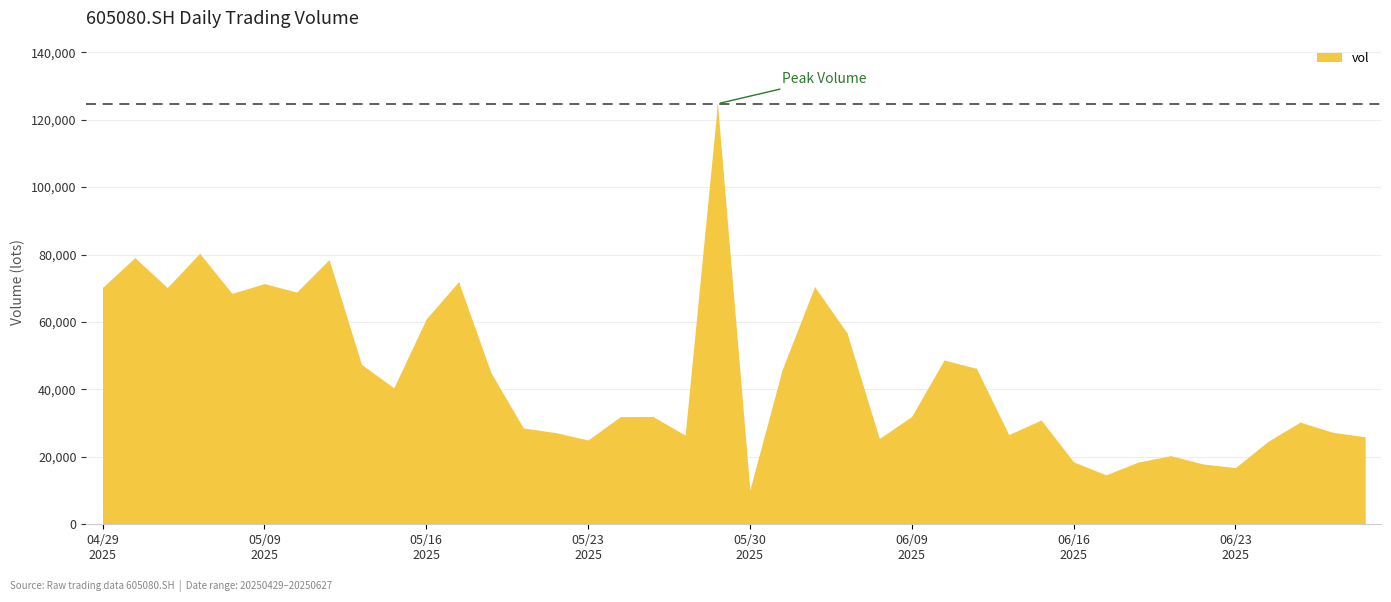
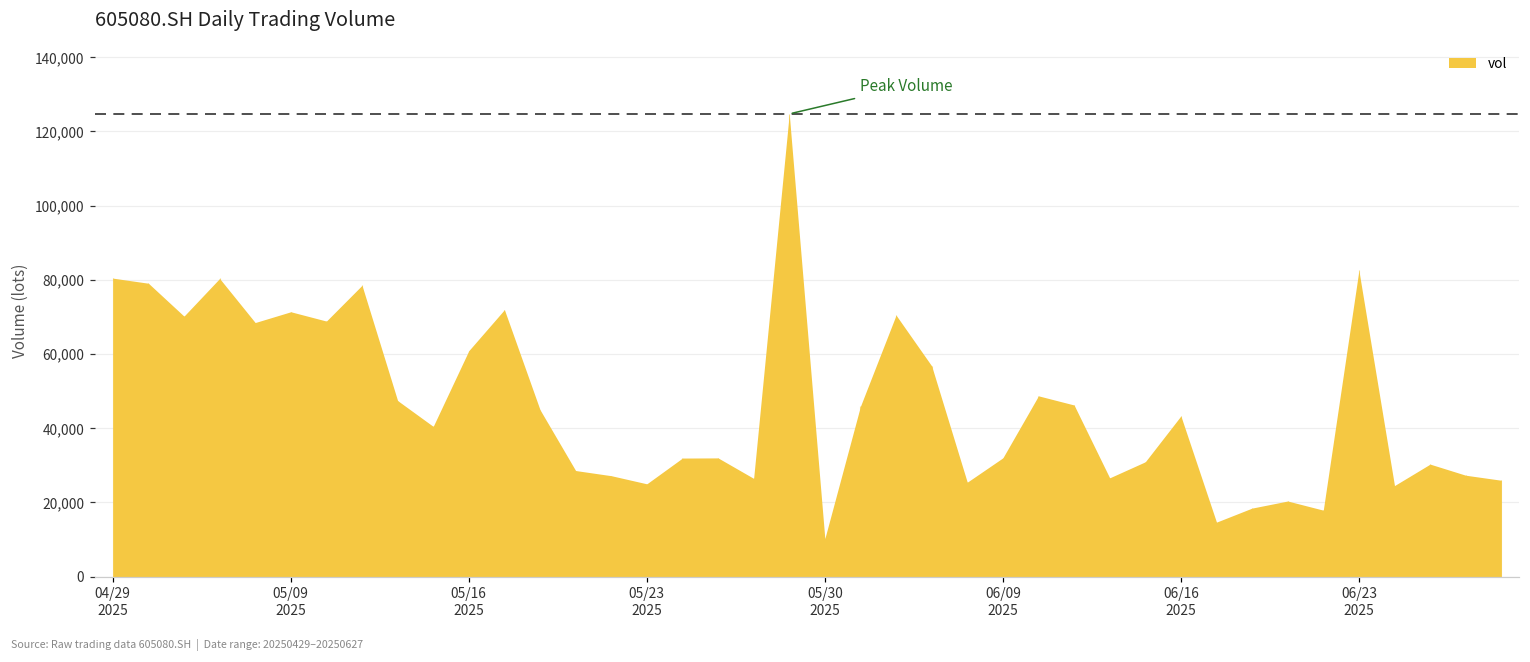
04/29 2025: 70,000 -> 80,000
06/16 2025: 19,000 -> 43,000
06/23 2025: 17,000 -> 83,000
